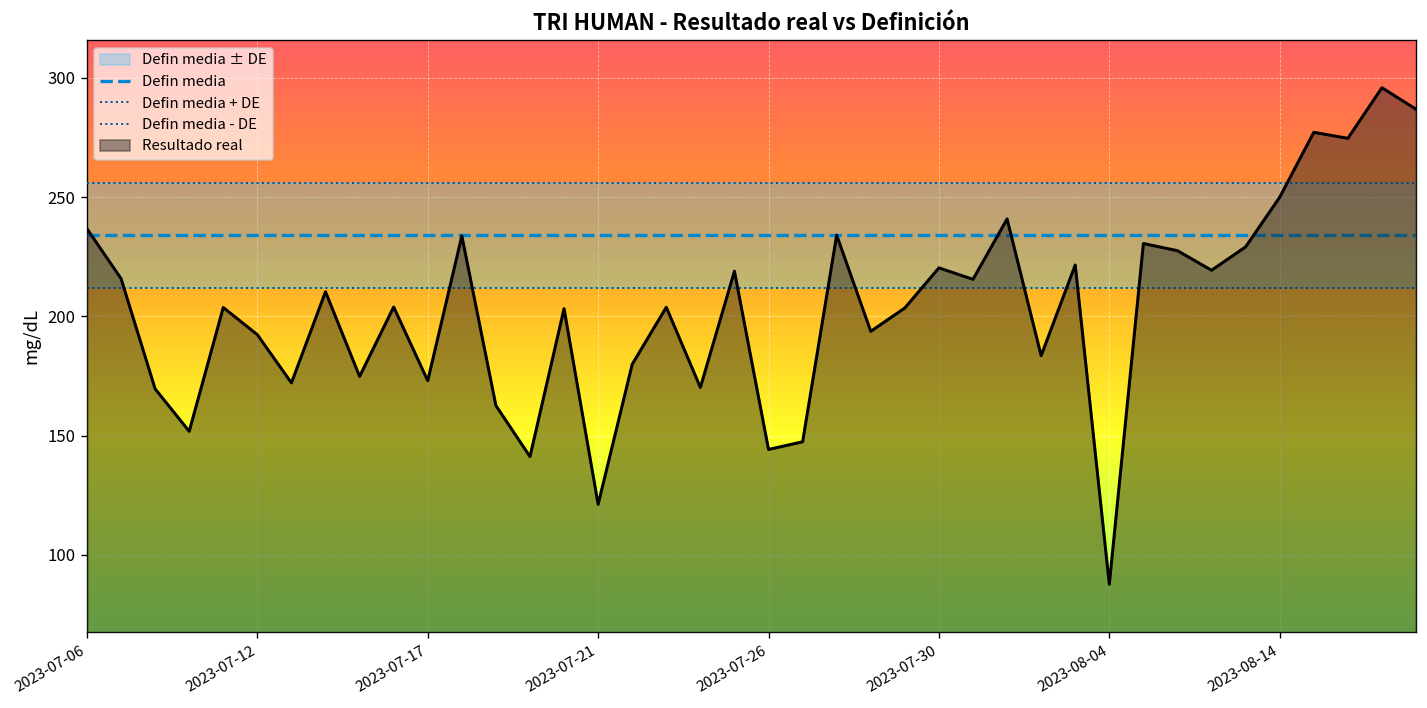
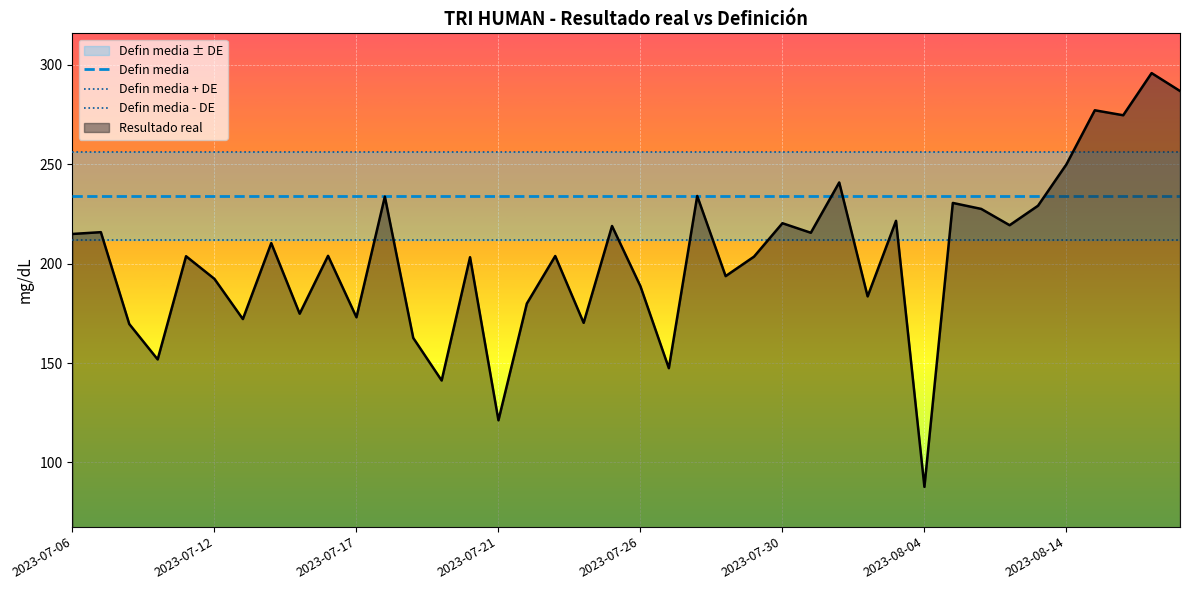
Resultado real, 2023-07-06: 237 -> 215
Resultado real, 2023-07-26: 144 -> 189
